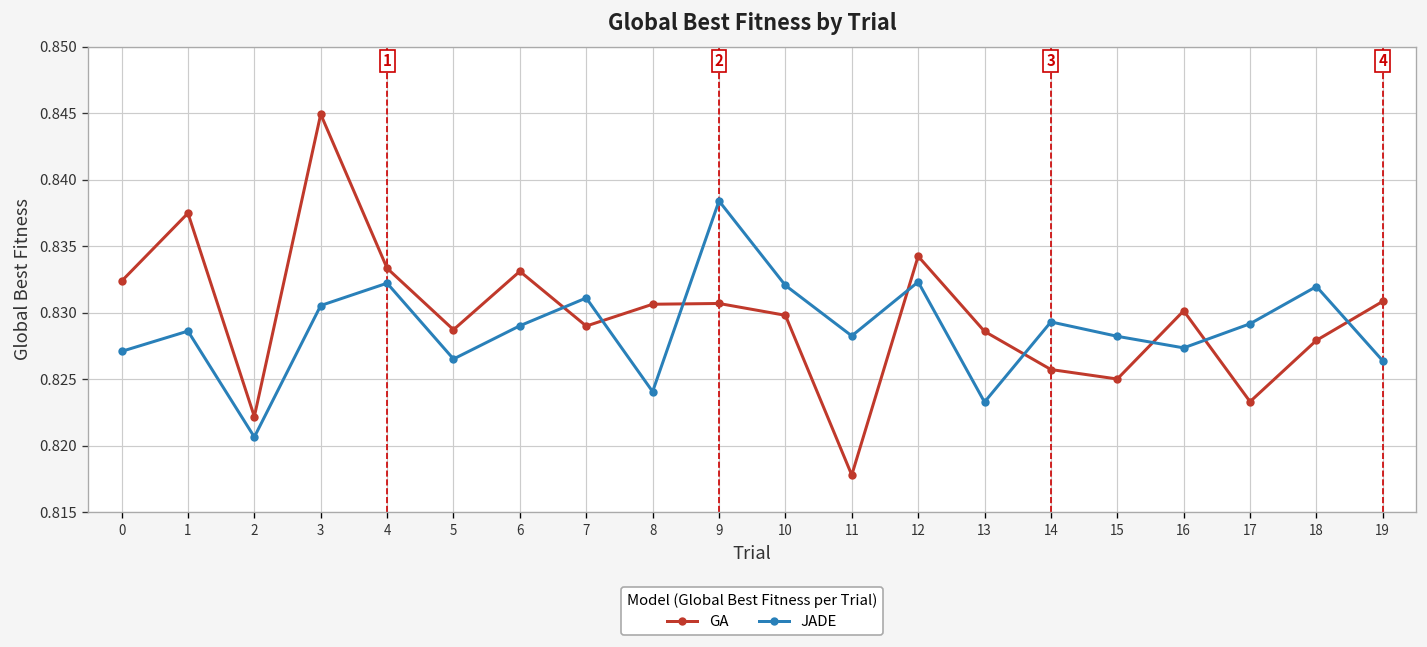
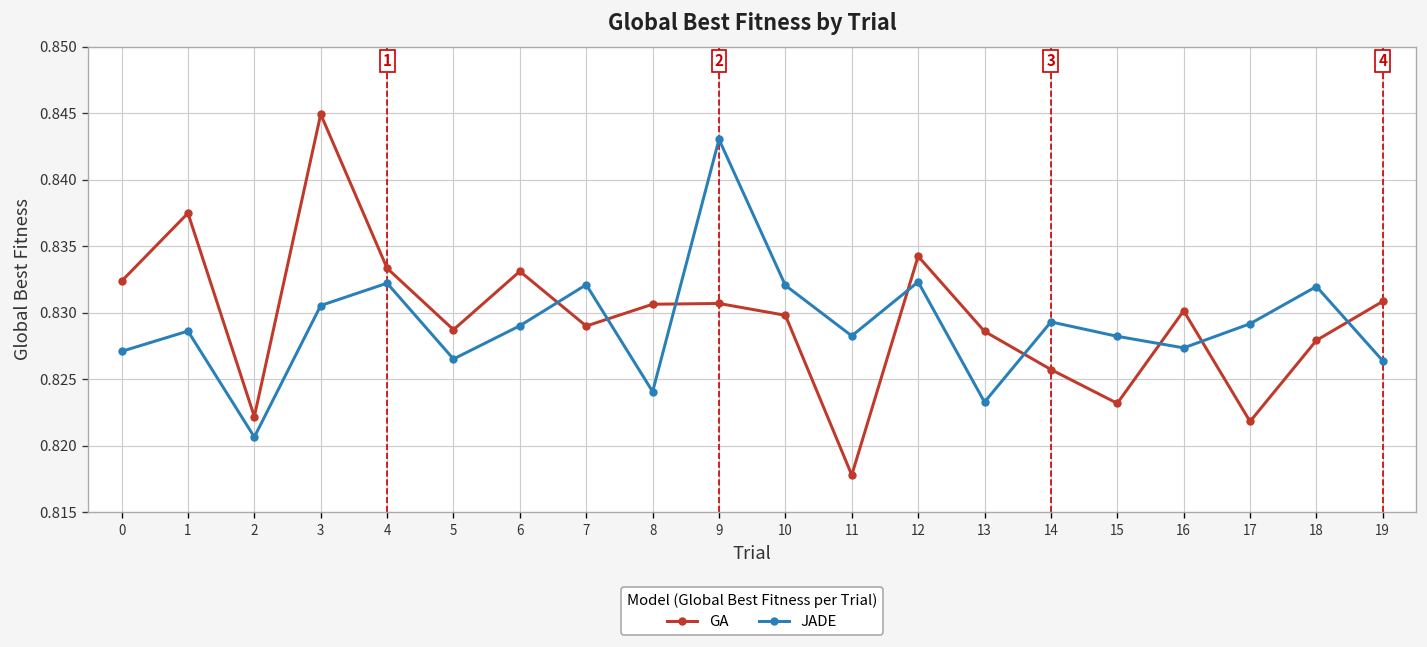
JADE, 7: 0.8311 -> 0.8321
JADE, 9: 0.8384 -> 0.8430
GA, 15: 0.8250 -> 0.8232
GA, 17: 0.8233 -> 0.8218
